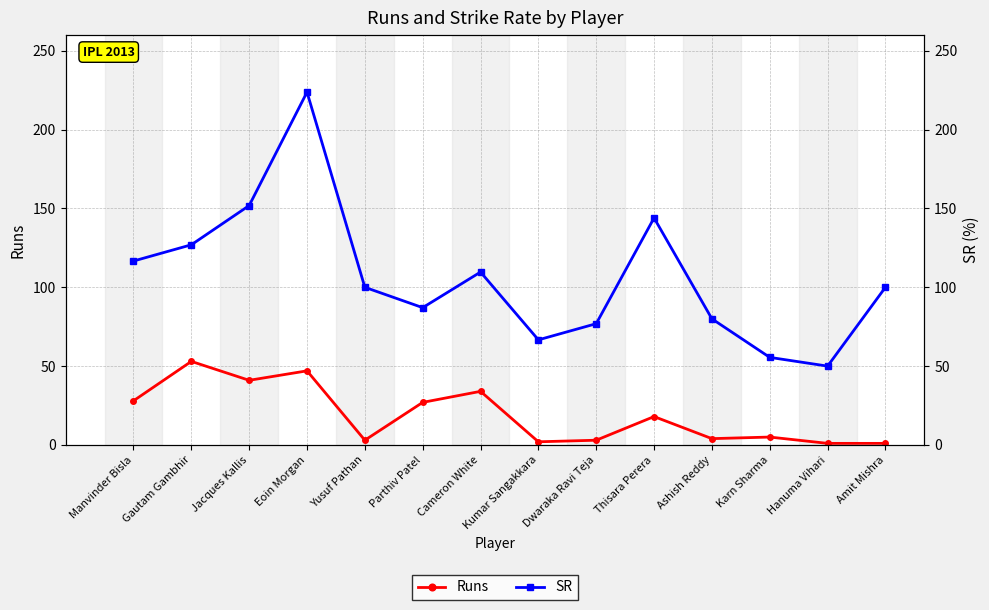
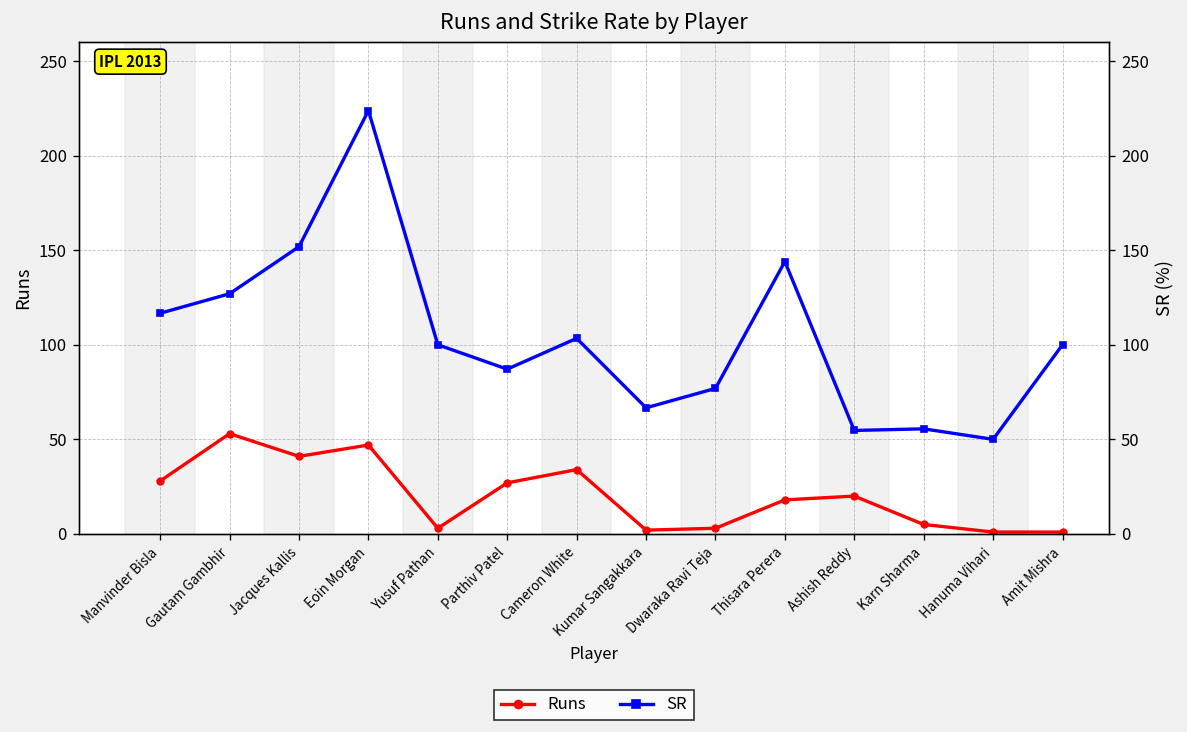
Runs, Ashish Reddy: 4 -> 20
SR, Cameron White: 110 -> 103
SR, Ashish Reddy: 80 -> 55
